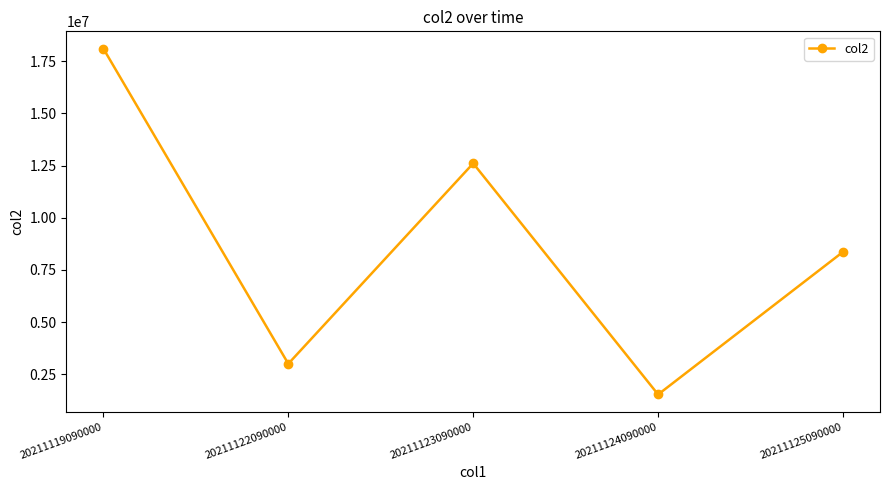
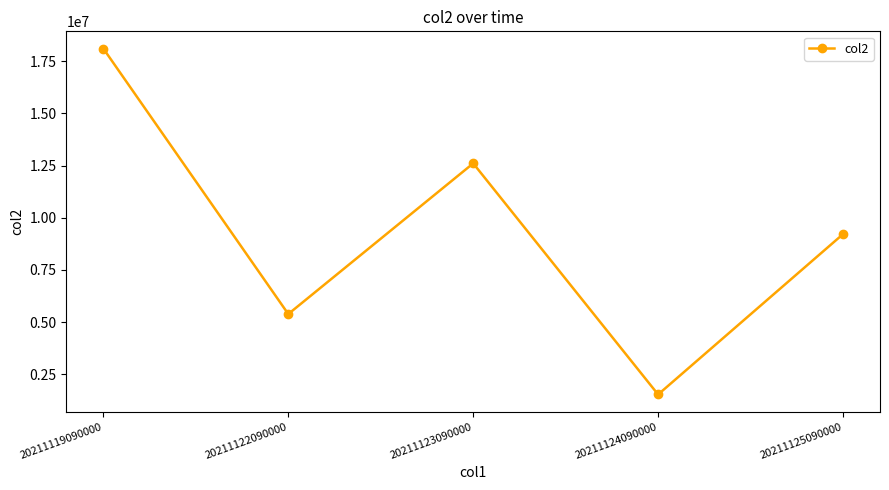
20211122090000: 3000000 -> 5400000
20211125090000: 8400000 -> 9200000
